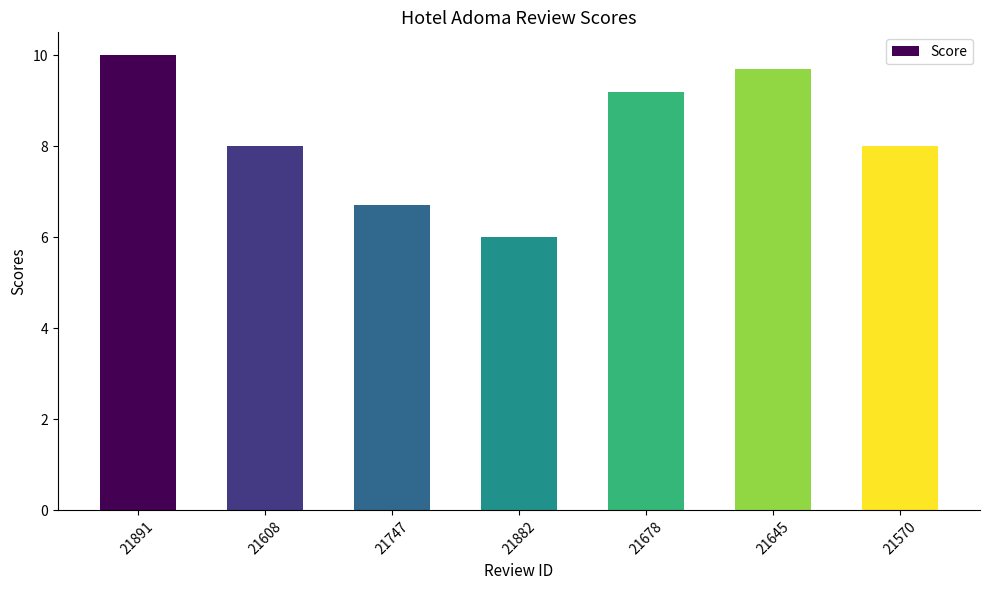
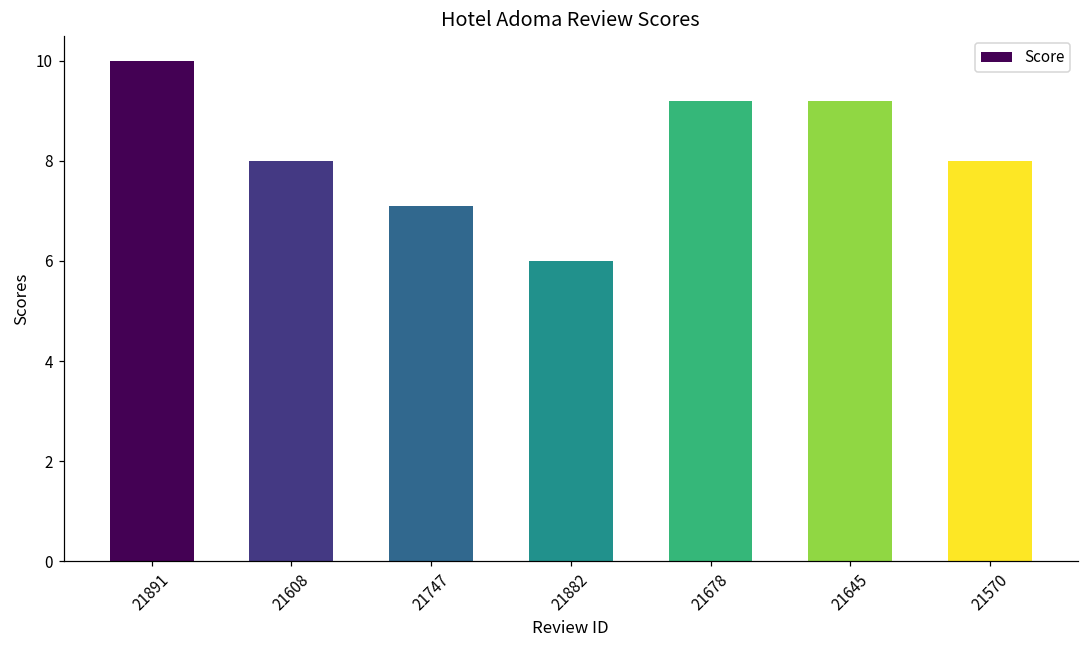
21747: 6.7 -> 7.1
21645: 9.7 -> 9.2
